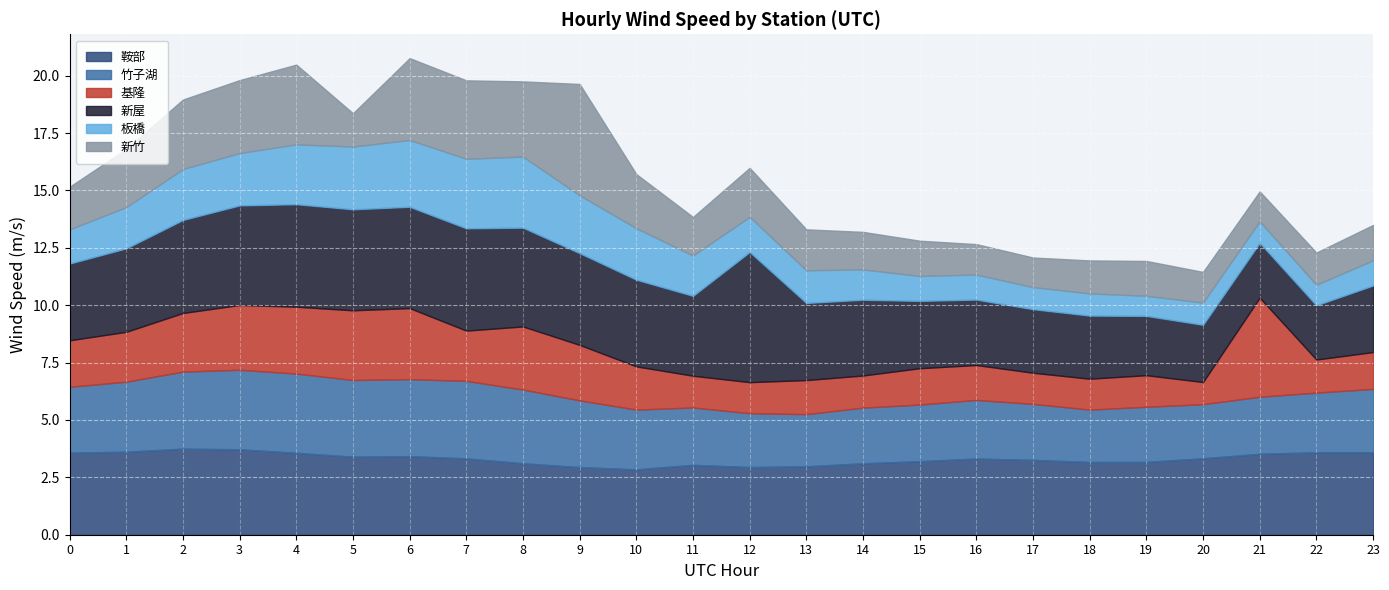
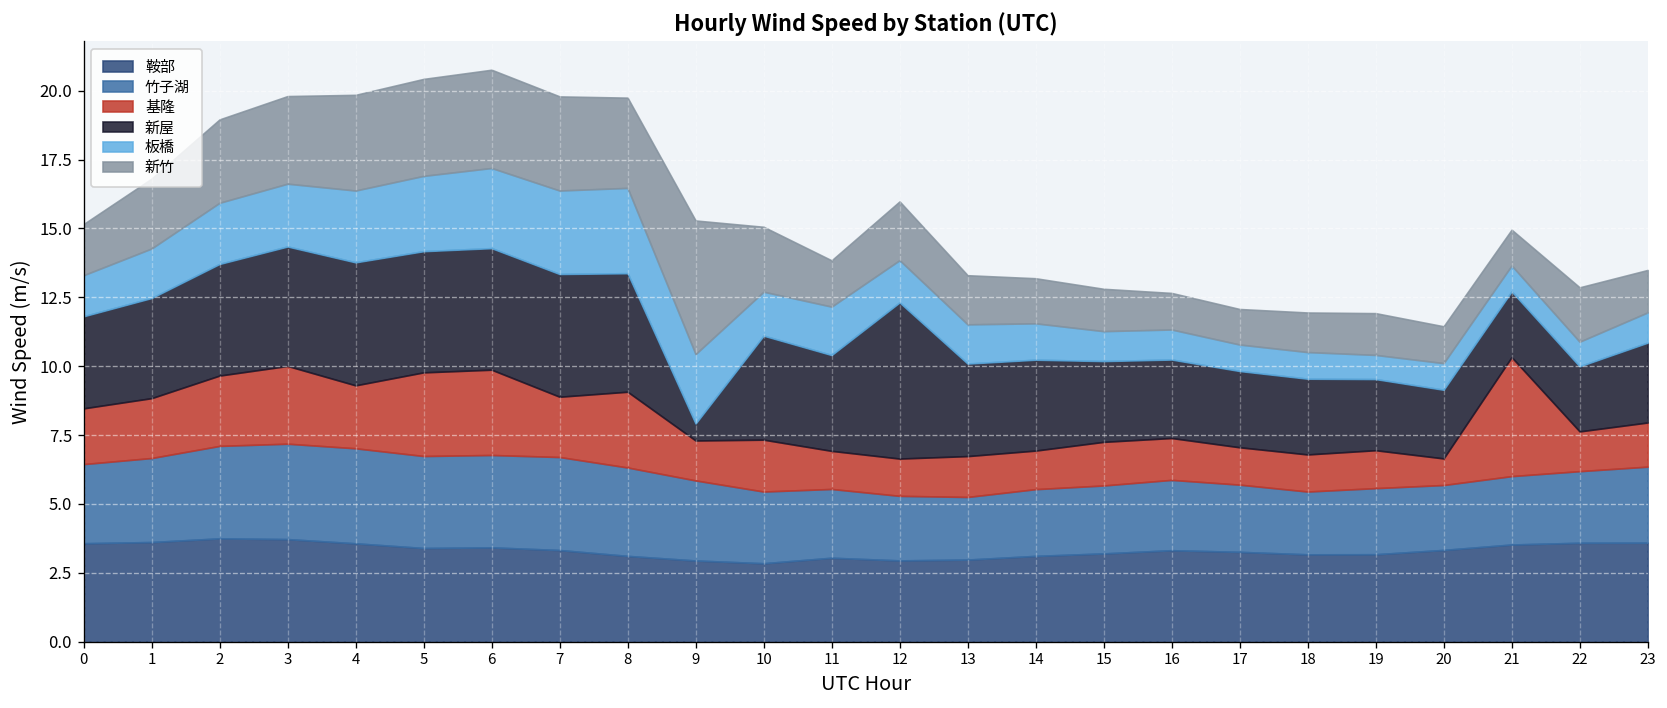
基隆, 4: 2.9 -> 2.3
新竹, 5: 1.5 -> 3.5
基隆, 9: 2.4 -> 1.5
新屋, 9: 4.0 -> 0.6
板橋, 10: 2.2 -> 1.6
新竹, 22: 1.4 -> 2.0
